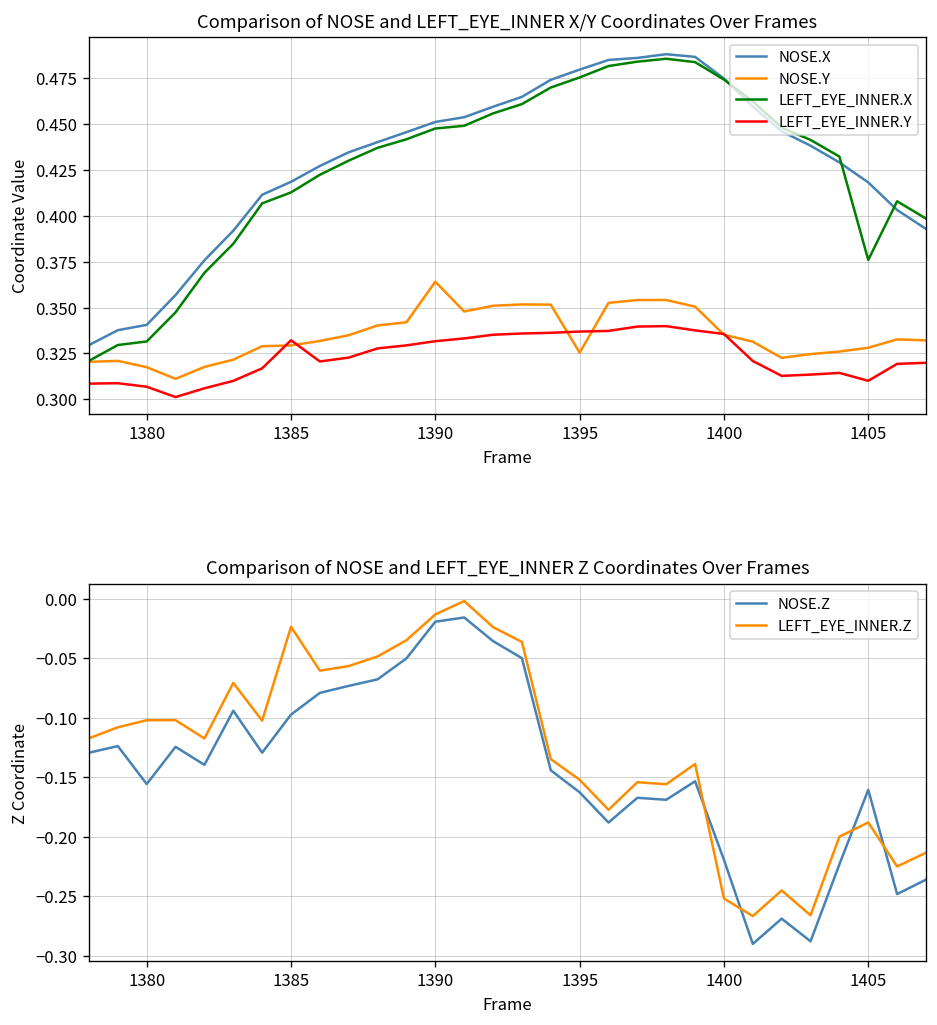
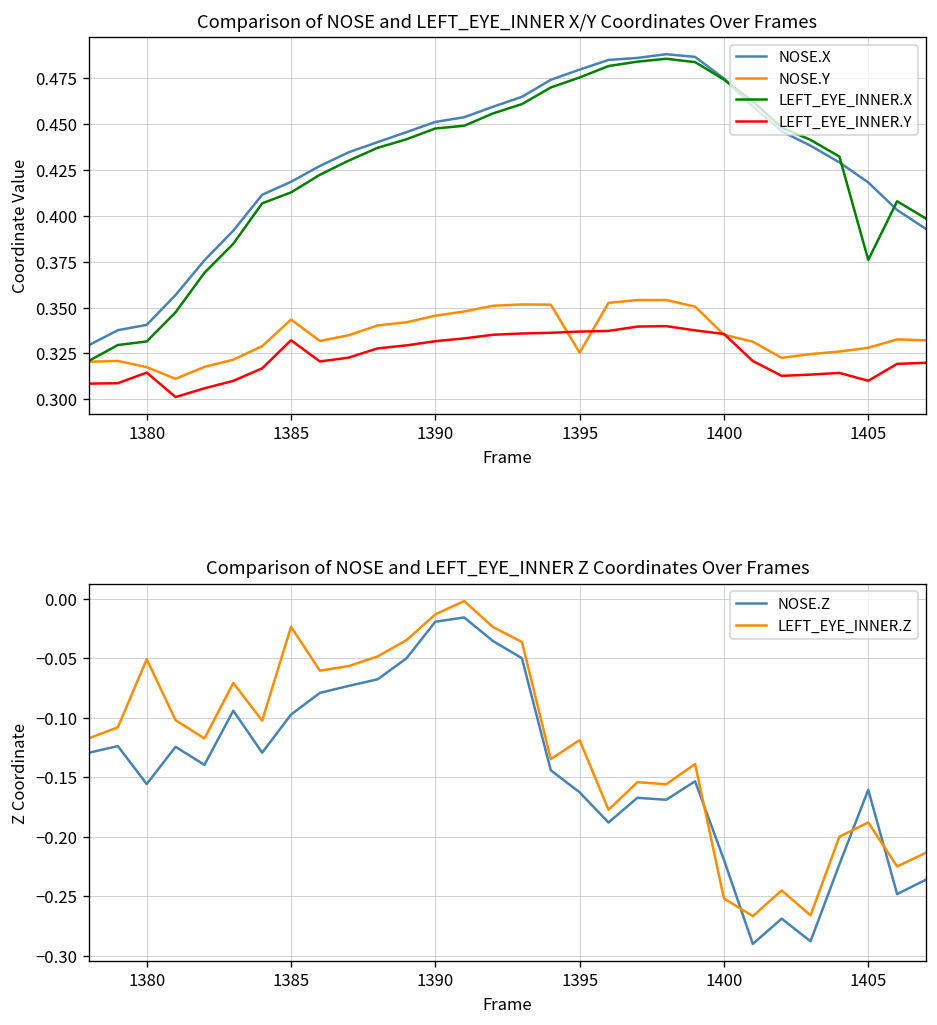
Comparison of NOSE and LEFT_EYE_INNER X/Y Coordinates Over Frames, LEFT_EYE_INNER.Y, 1380: 0.307 -> 0.315
Comparison of NOSE and LEFT_EYE_INNER X/Y Coordinates Over Frames, NOSE.Y, 1385: 0.329 -> 0.343
Comparison of NOSE and LEFT_EYE_INNER X/Y Coordinates Over Frames, NOSE.Y, 1390: 0.364 -> 0.346
Comparison of NOSE and LEFT_EYE_INNER Z Coordinates Over Frames, LEFT_EYE_INNER.Z, 1380: -0.10 -> -0.05
Comparison of NOSE and LEFT_EYE_INNER Z Coordinates Over Frames, LEFT_EYE_INNER.Z, 1395: -0.15 -> -0.12
